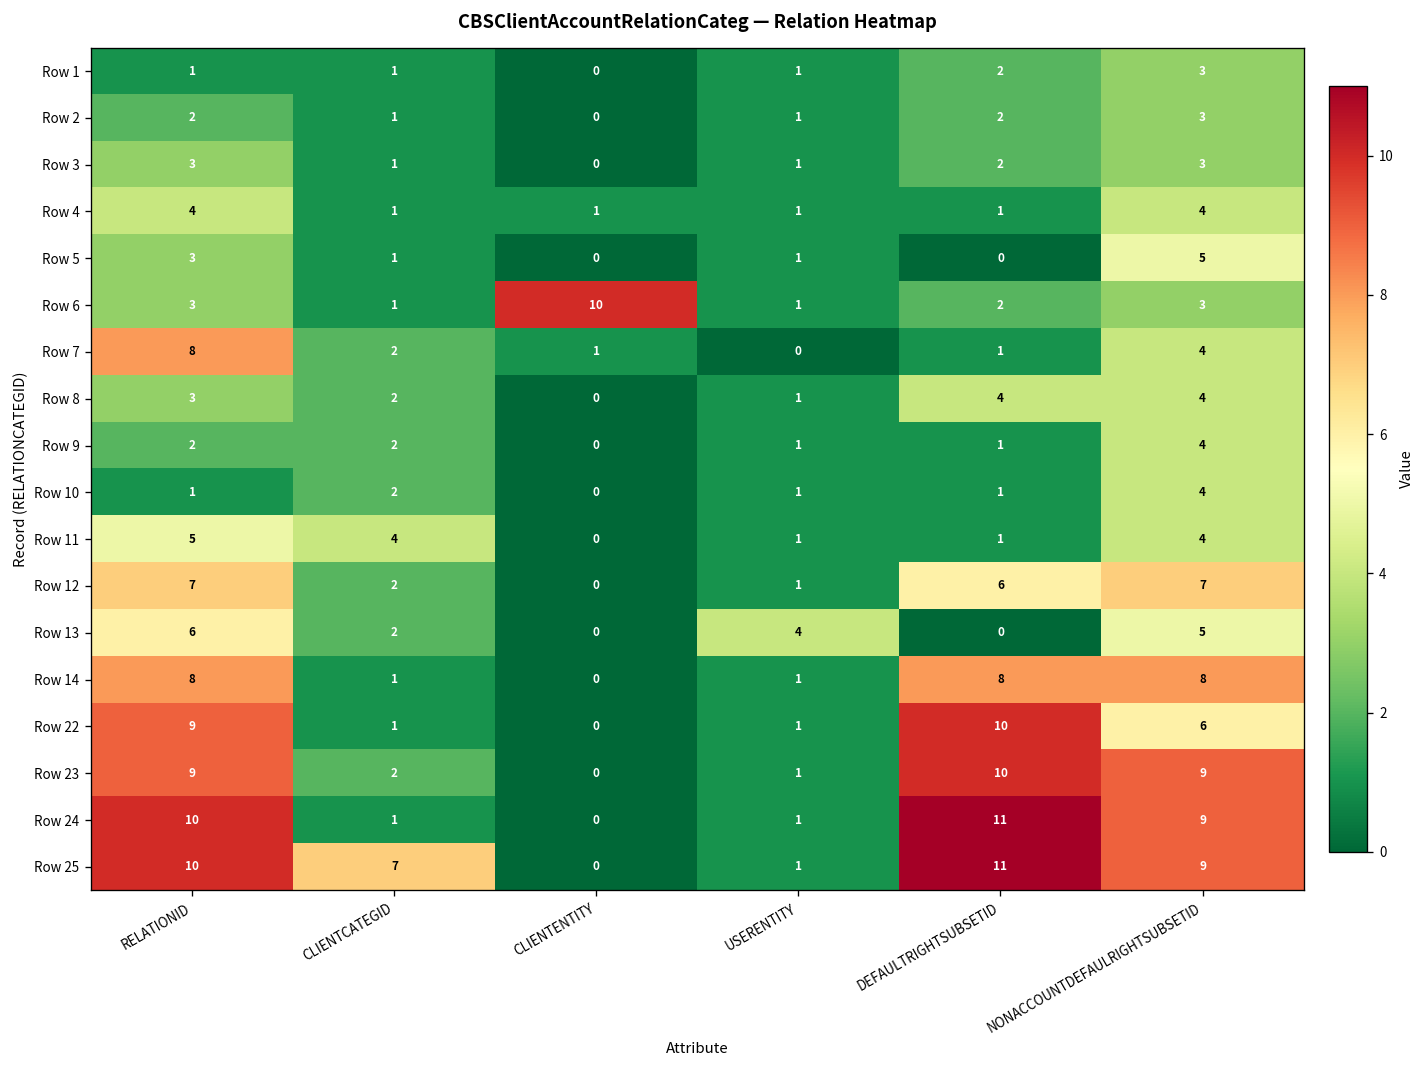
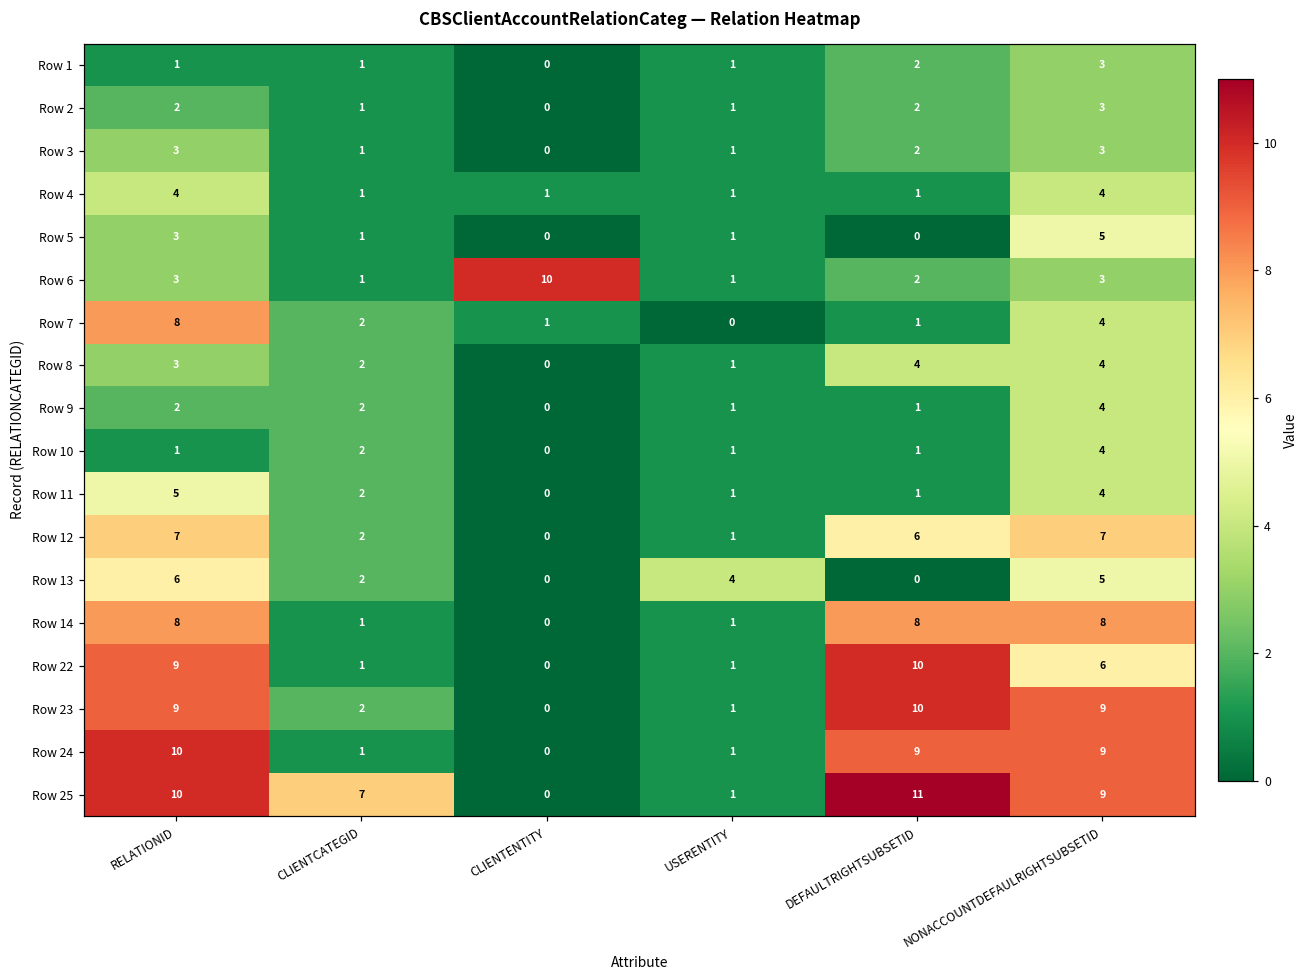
Row 11, CLIENTCATEGID: 4 -> 2
Row 24, DEFAULTRIGHTSUBSETID: 11 -> 9
